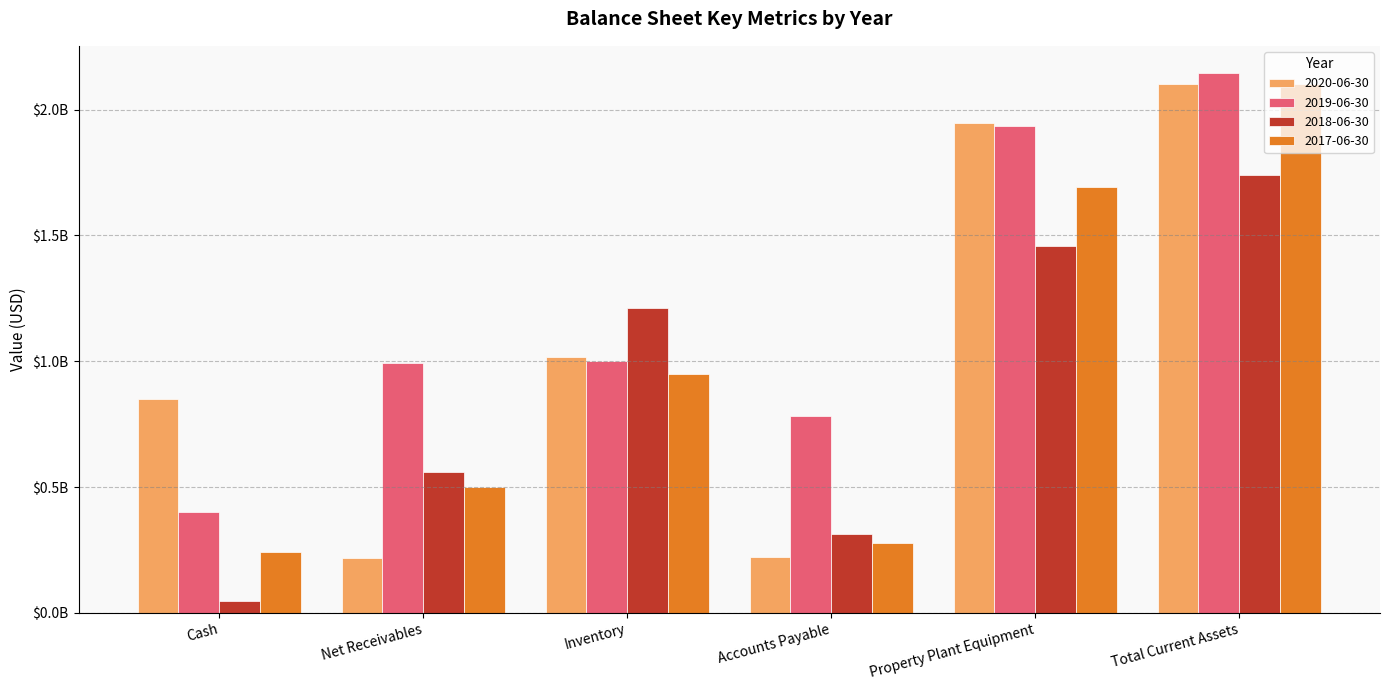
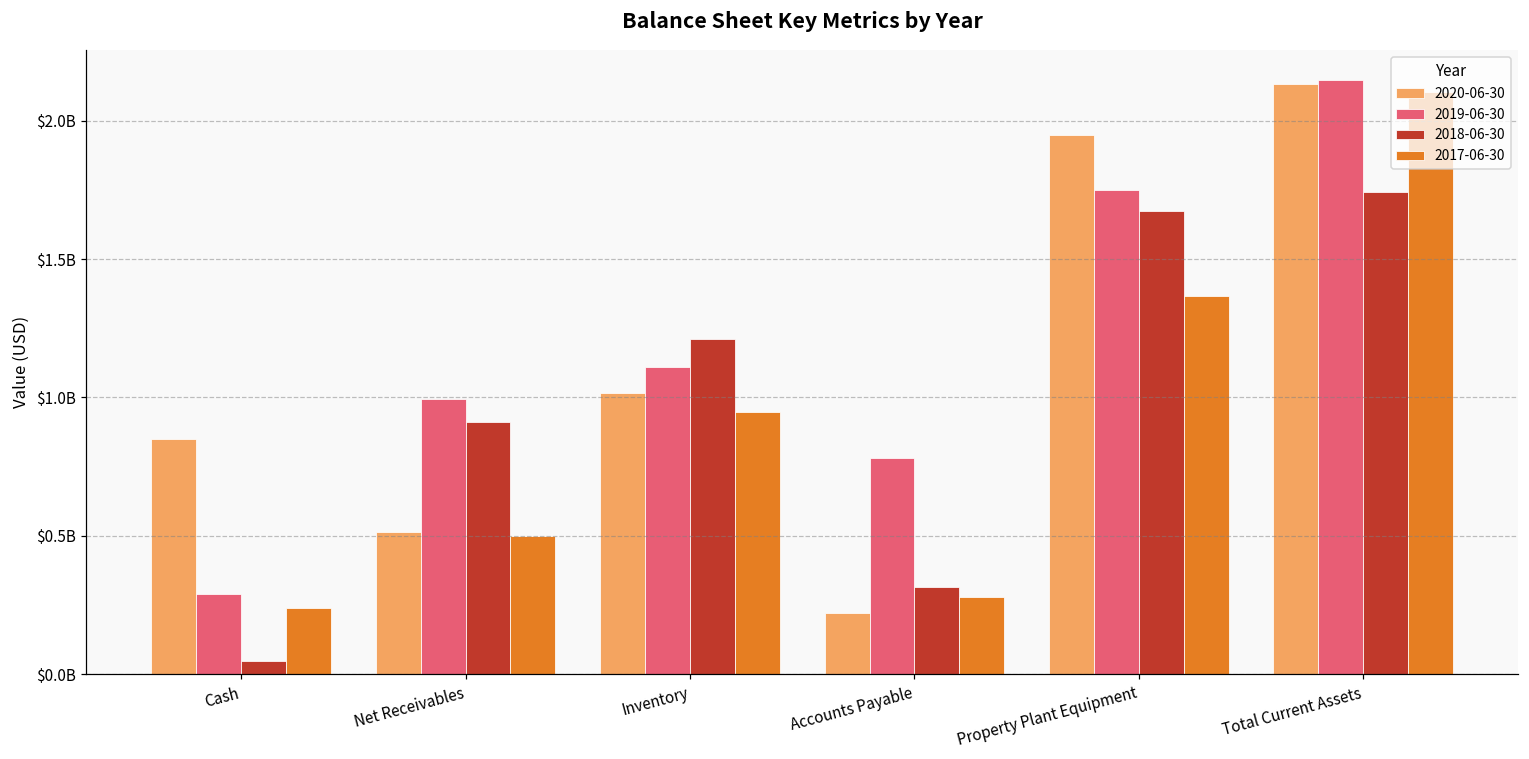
2019-06-30, Cash: $400000000 -> $290000000
2020-06-30, Net Receivables: $220000000 -> $510000000
2018-06-30, Net Receivables: $560000000 -> $910000000
2019-06-30, Inventory: $1000000000 -> $1110000000
2019-06-30, Property Plant Equipment: $1940000000 -> $1750000000
2018-06-30, Property Plant Equipment: $1460000000 -> $1680000000
2017-06-30, Property Plant Equipment: $1690000000 -> $1370000000
2020-06-30, Total Current Assets: $2100000000 -> $2130000000
